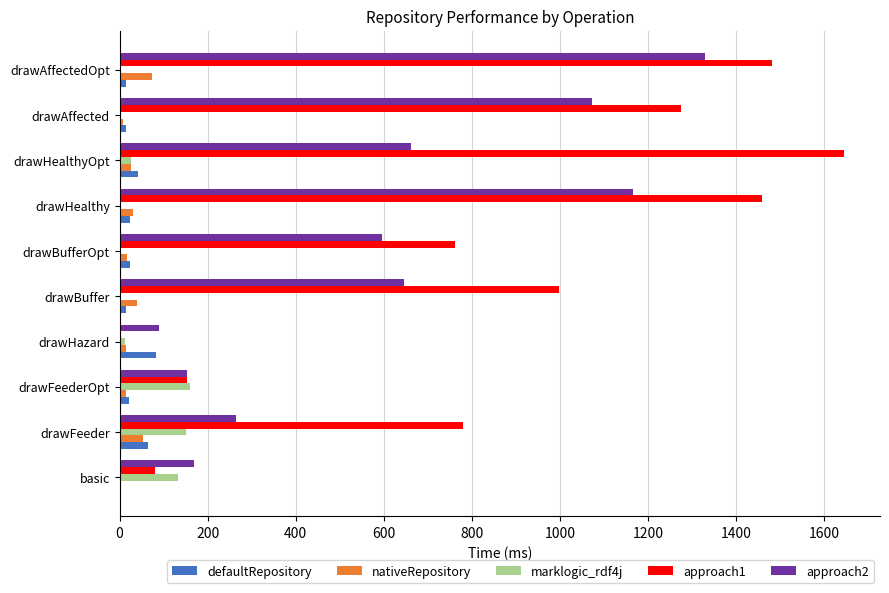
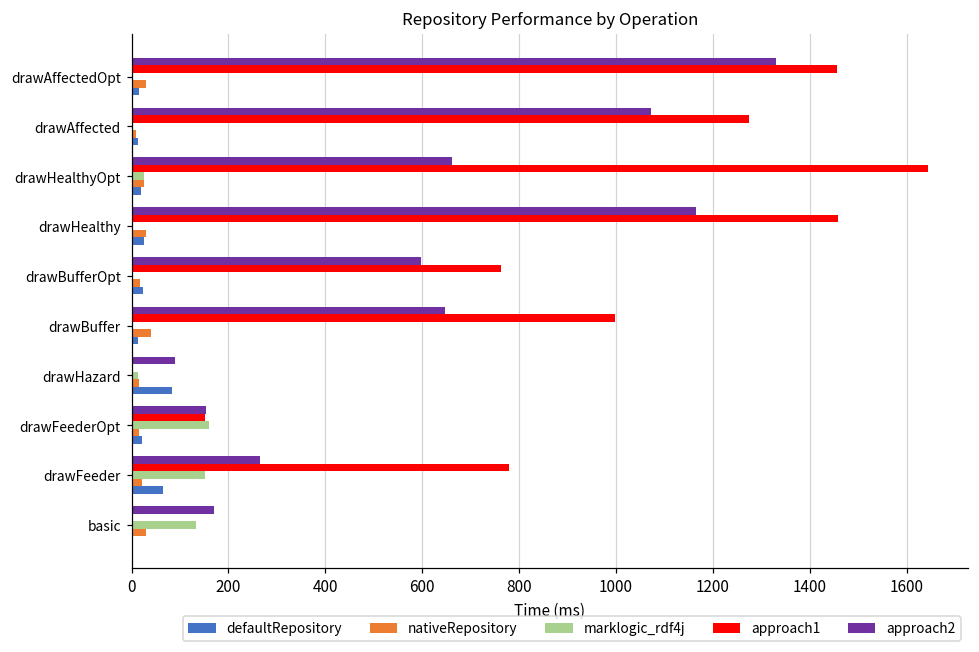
approach1, drawAffectedOpt: 1480 -> 1460
nativeRepository, drawAffectedOpt: 70 -> 30
defaultRepository, drawHealthyOpt: 40 -> 20
nativeRepository, drawFeeder: 50 -> 20
approach1, basic: 80 -> 0
nativeRepository, basic: 0 -> 30
